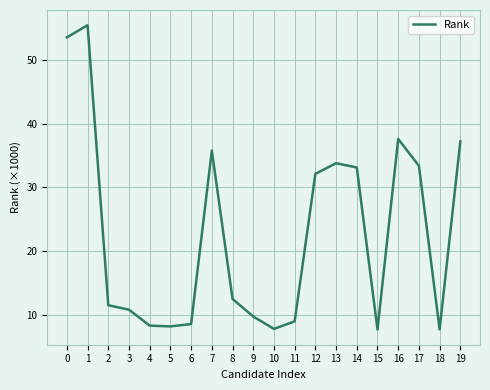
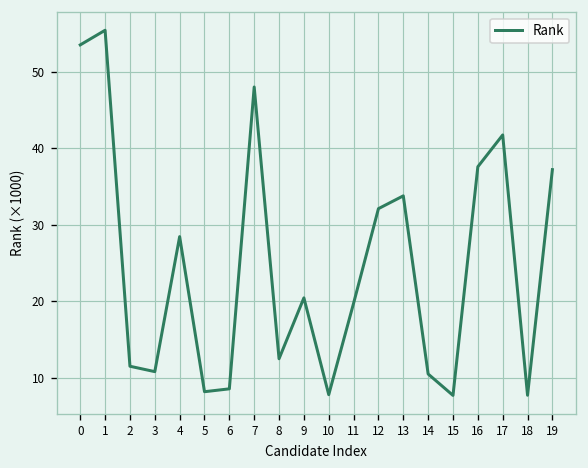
4: 8 -> 28
7: 36 -> 48
9: 10 -> 20
11: 9 -> 20
14: 33 -> 10
17: 33 -> 42
